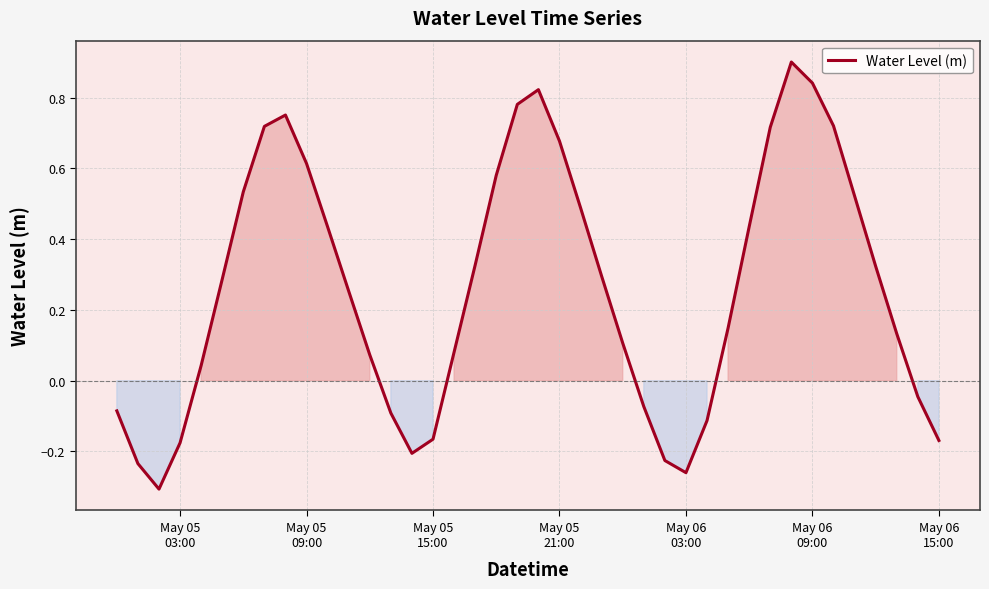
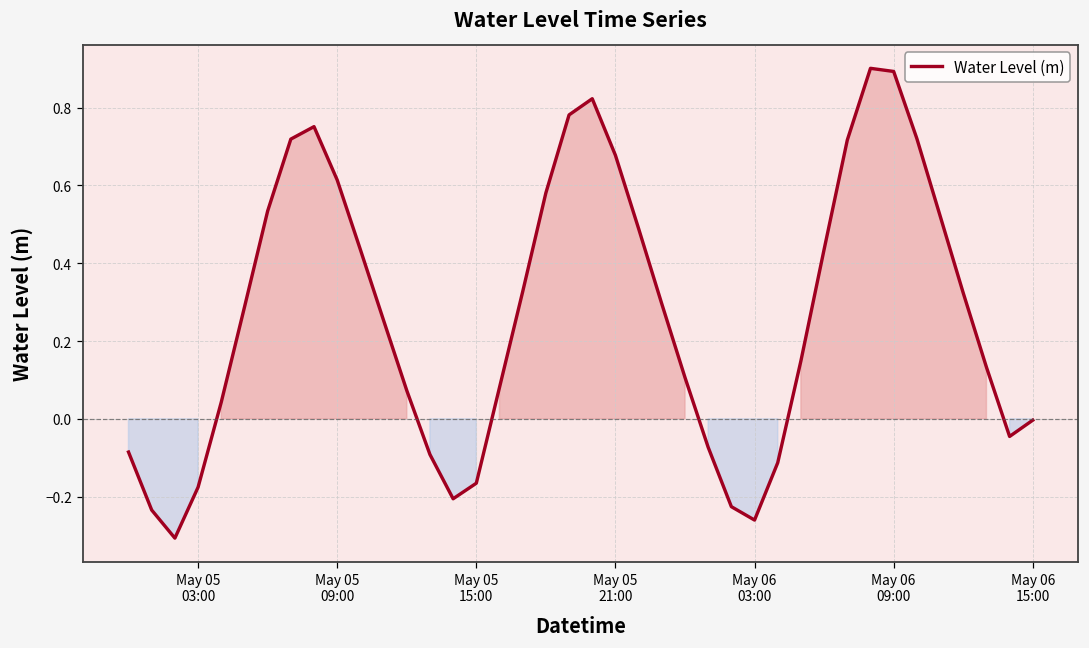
May 06 09:00: 0.84 -> 0.89
May 06 15:00: -0.17 -> 0.00
